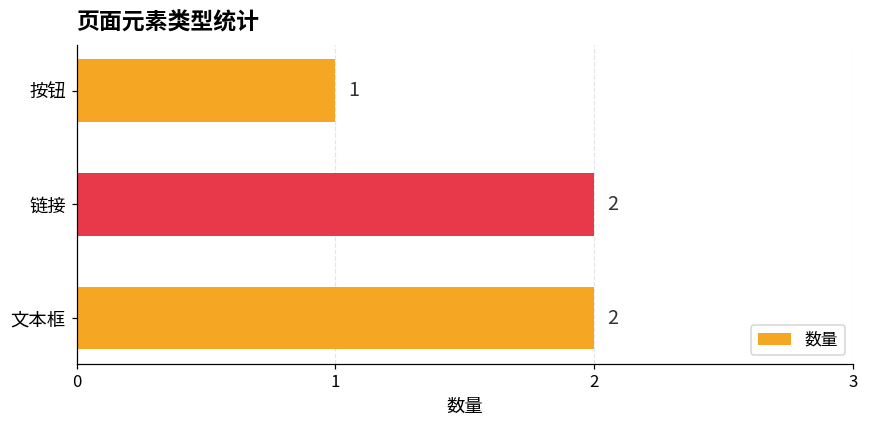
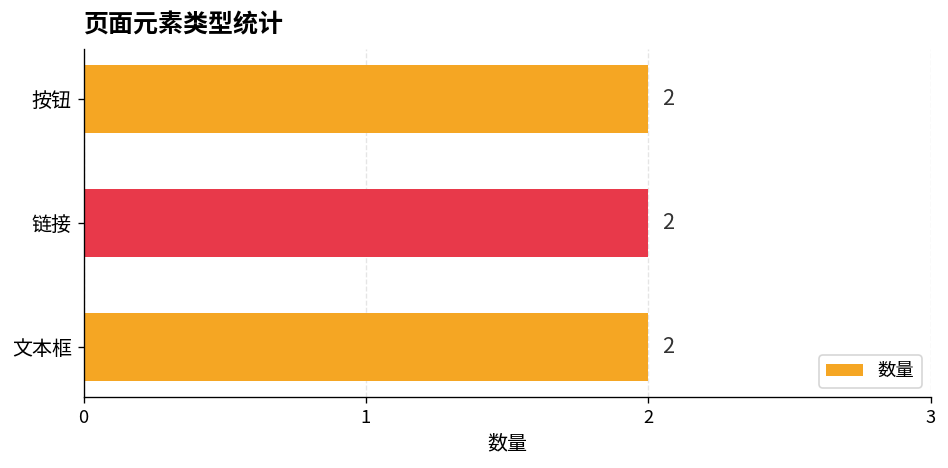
按钮: 1 -> 2
